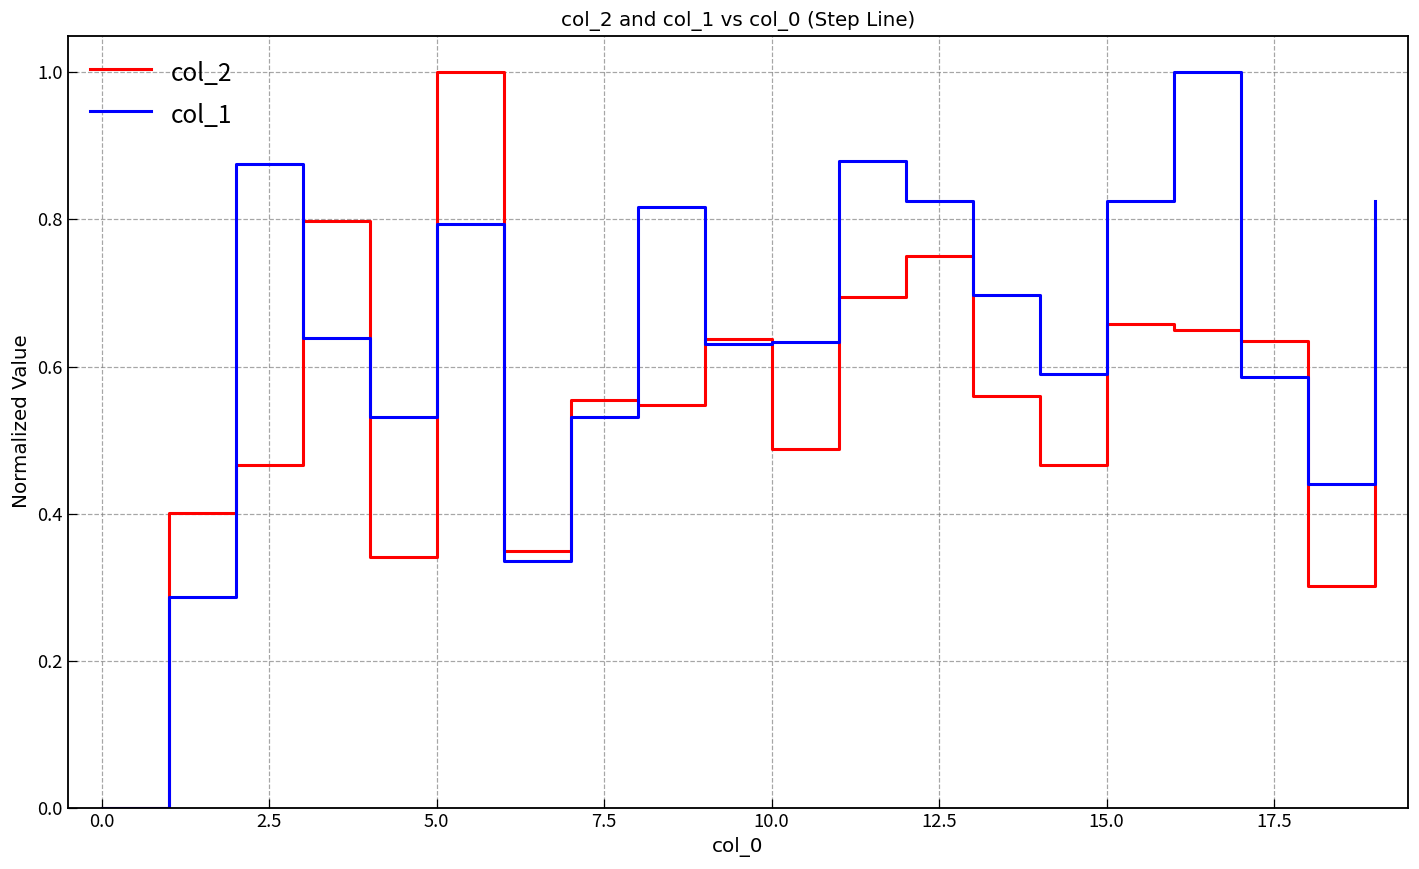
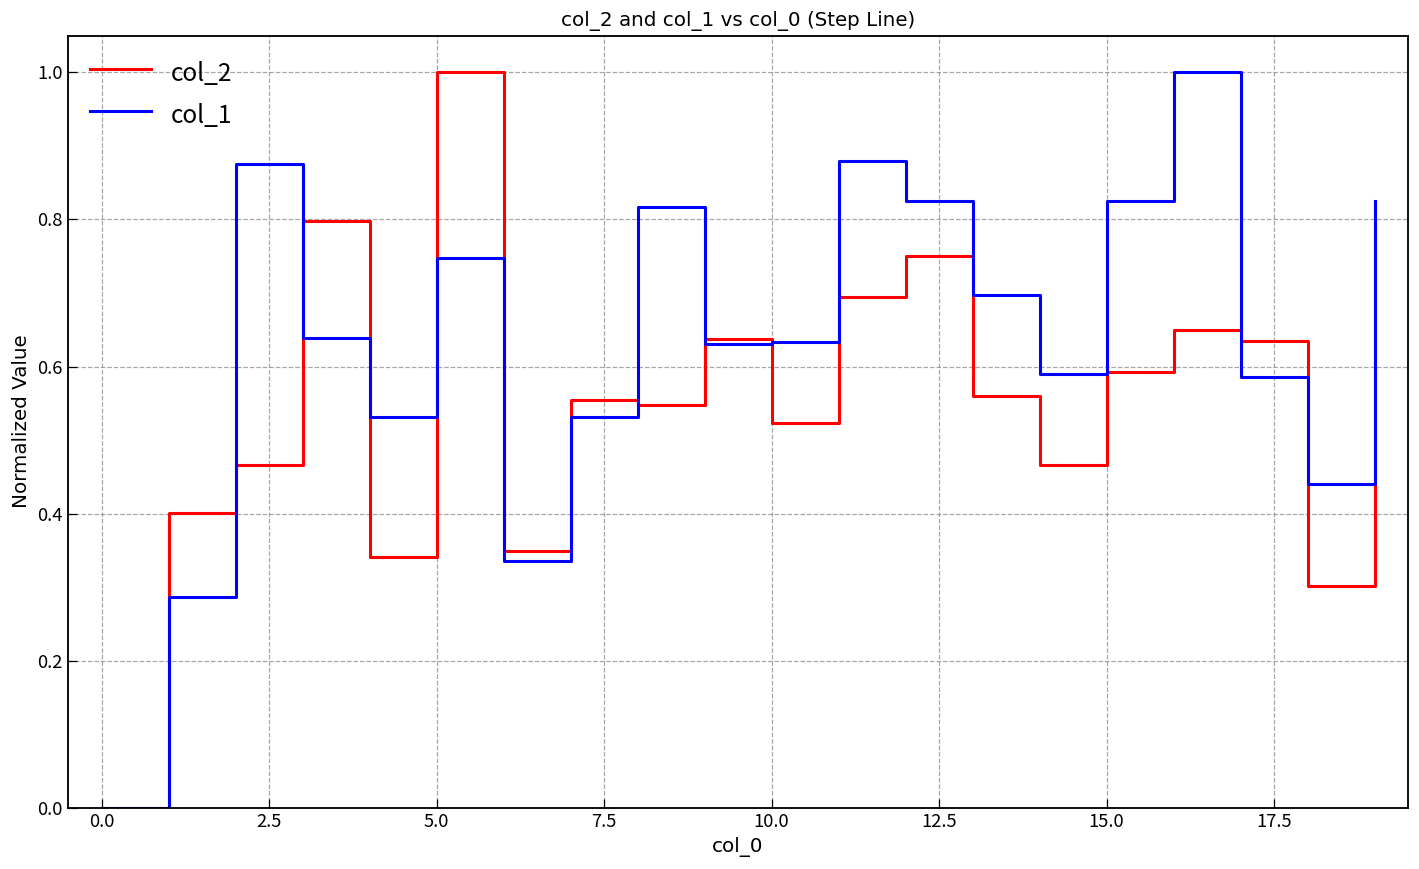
col_1, 5.0: 0.79 -> 0.75
col_2, 10.0: 0.49 -> 0.52
col_2, 15.0: 0.66 -> 0.59
